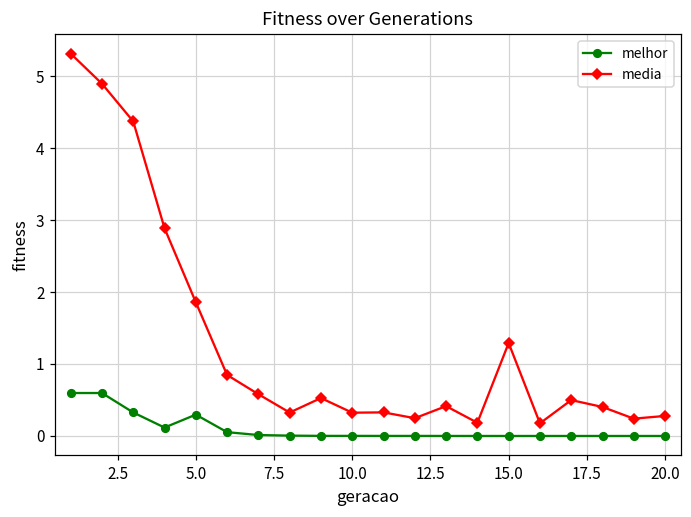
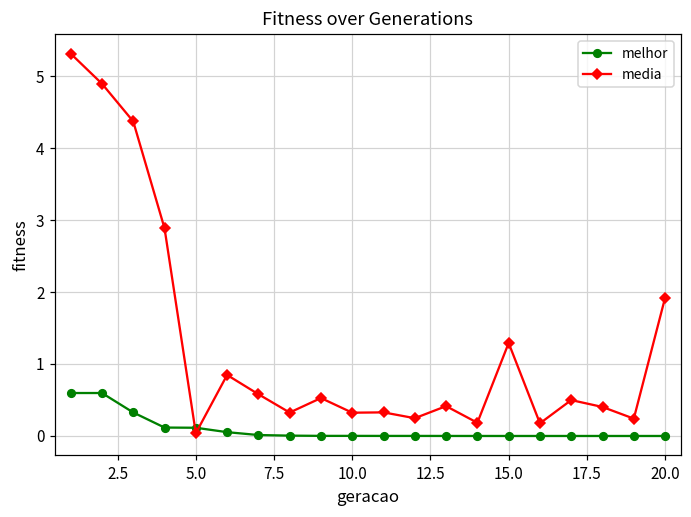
melhor, 5.0: 0.3 -> 0.1
media, 5.0: 1.9 -> 0.0
media, 20.0: 0.3 -> 1.9
